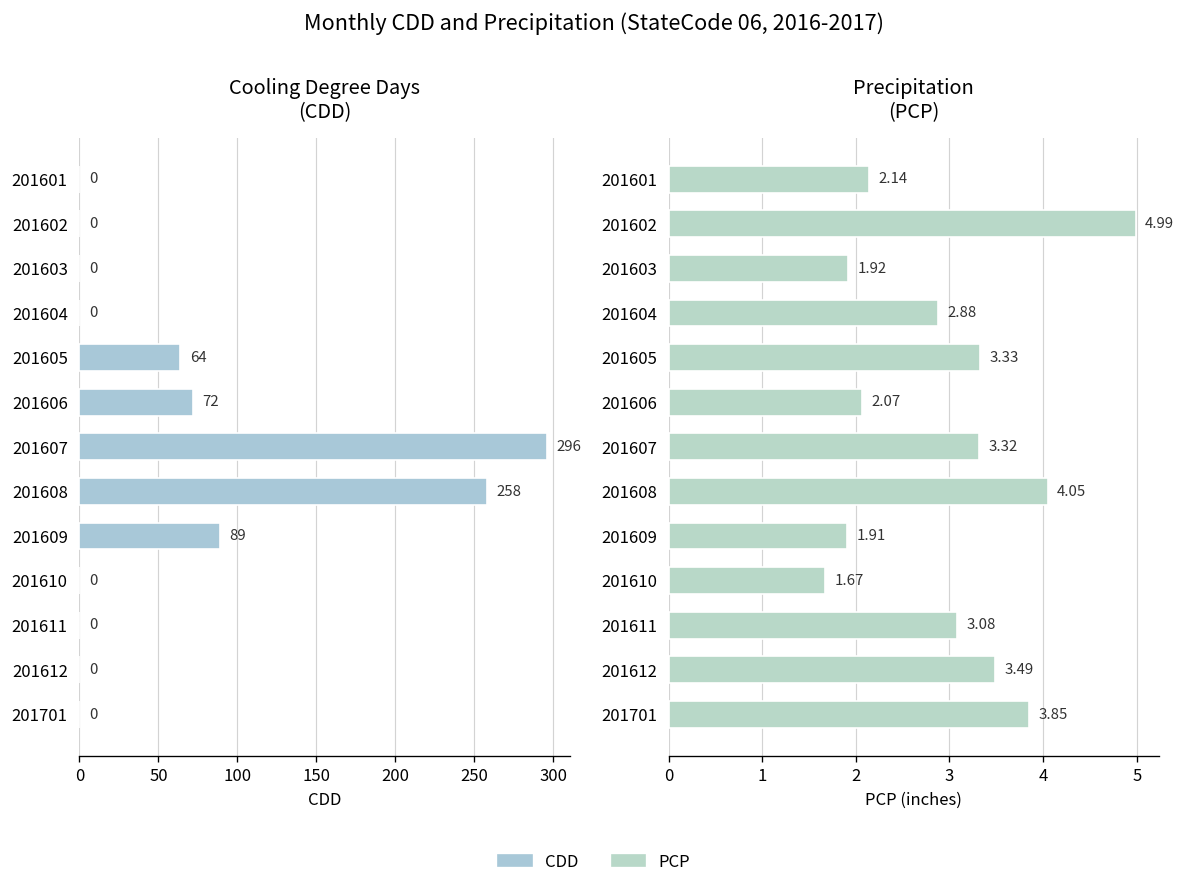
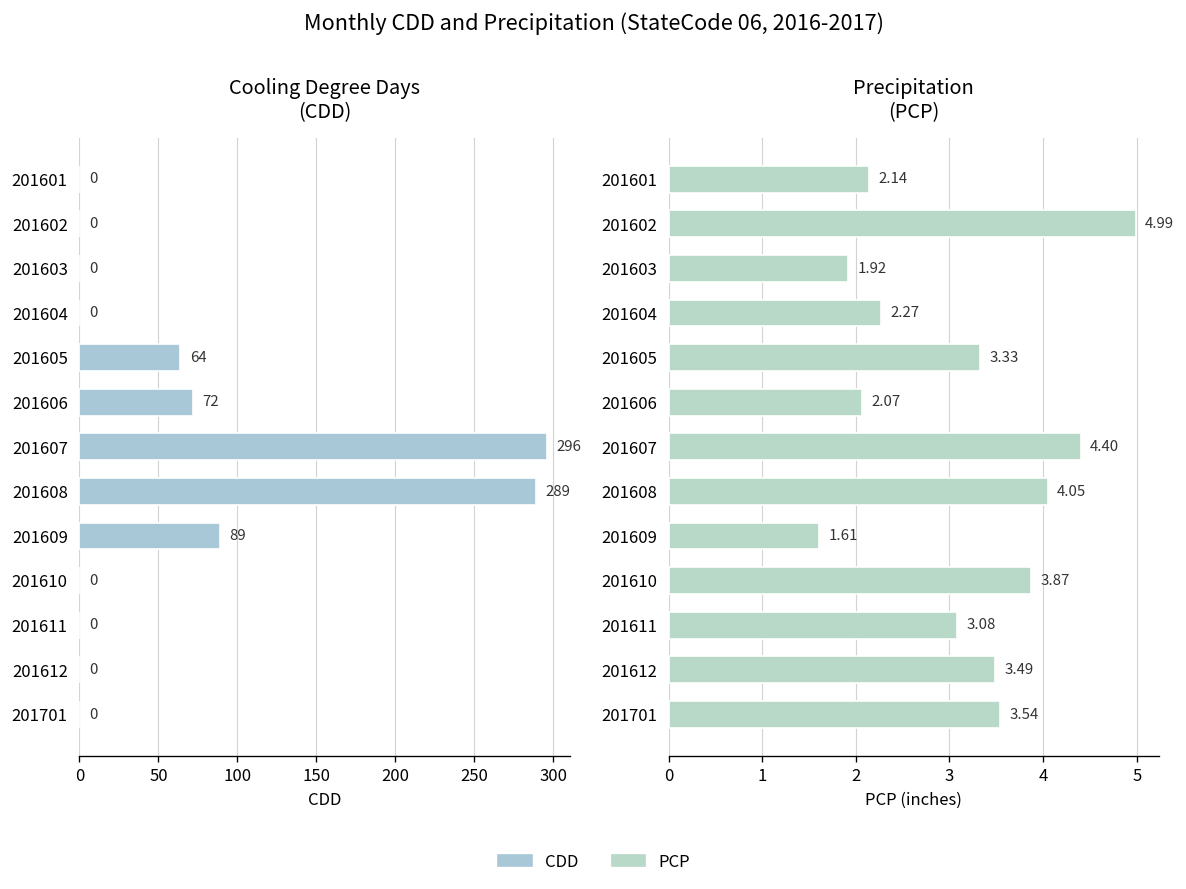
Cooling Degree Days (CDD), 201608: 258 -> 289
Precipitation (PCP), 201604: 2.88 -> 2.27
Precipitation (PCP), 201607: 3.32 -> 4.40
Precipitation (PCP), 201609: 1.91 -> 1.61
Precipitation (PCP), 201610: 1.67 -> 3.87
Precipitation (PCP), 201701: 3.85 -> 3.54
